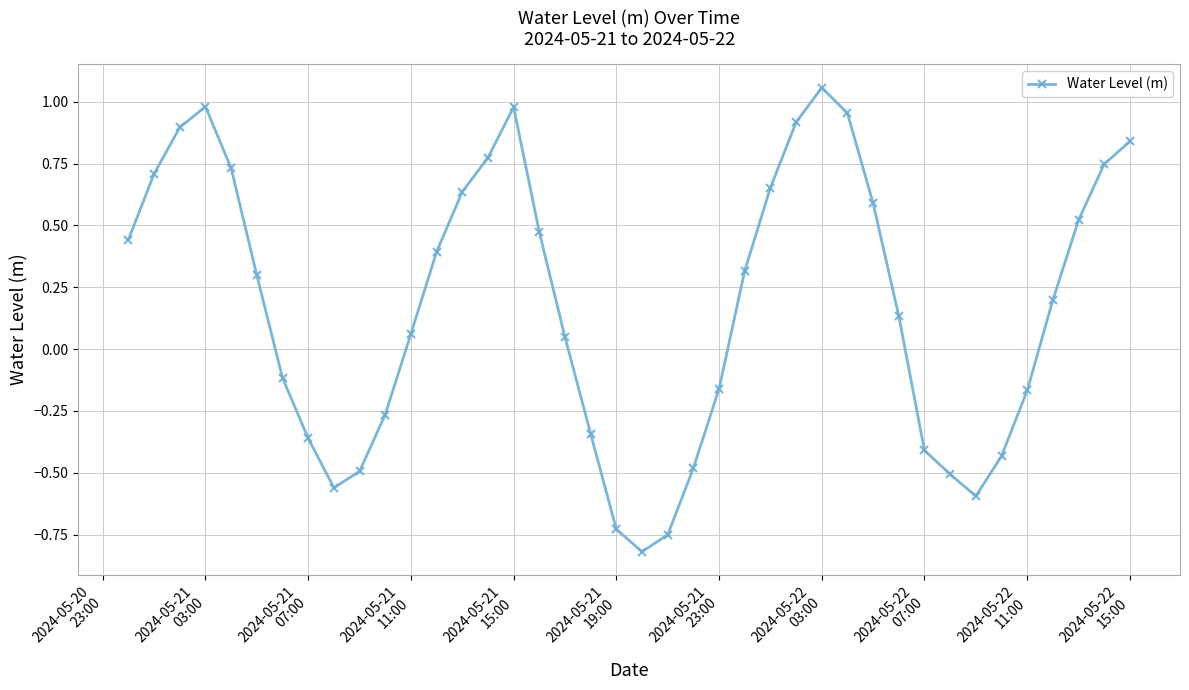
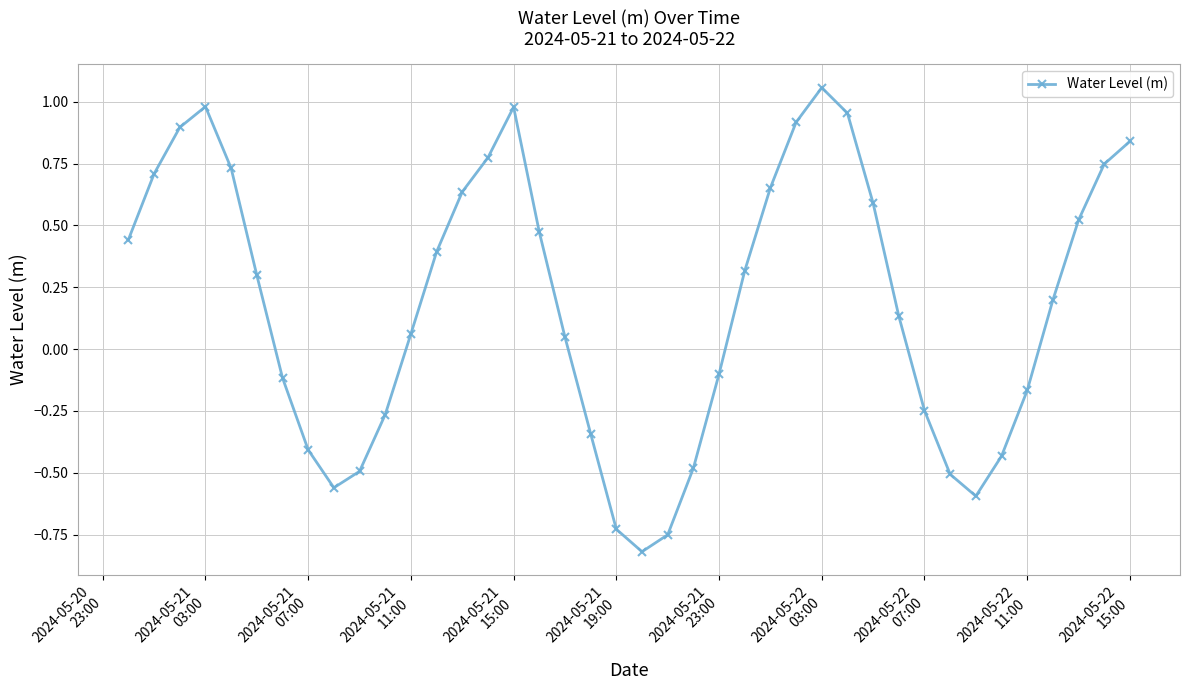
2024-05-21 07:00: -0.36 -> -0.41
2024-05-21 23:00: -0.16 -> -0.10
2024-05-22 07:00: -0.41 -> -0.25
